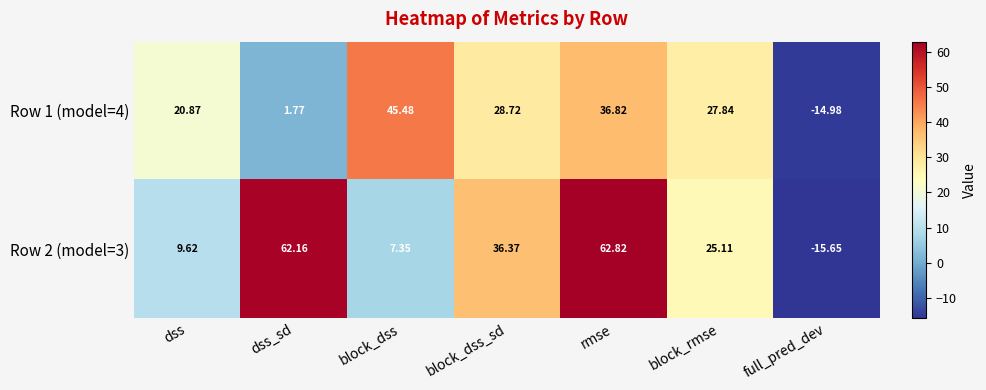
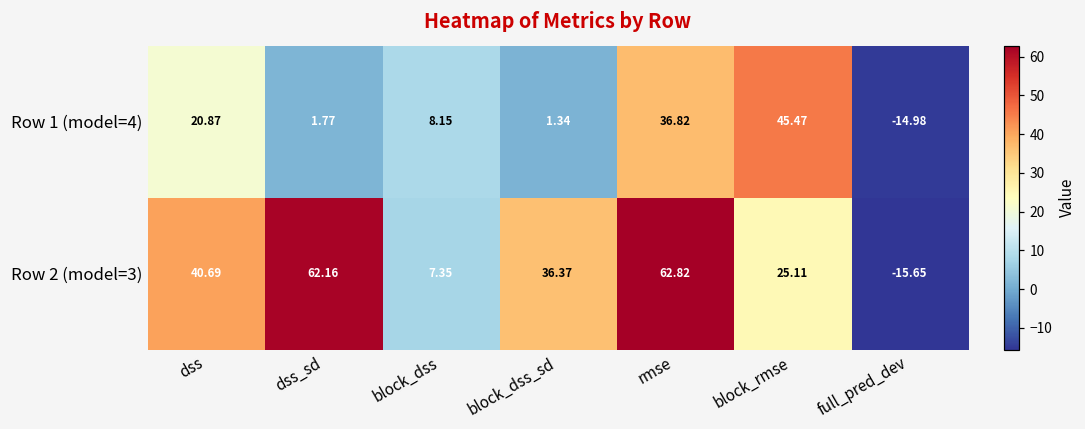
Row 1 (model=4), block_dss: 45.48 -> 8.15
Row 1 (model=4), block_dss_sd: 28.72 -> 1.34
Row 1 (model=4), block_rmse: 27.84 -> 45.47
Row 2 (model=3), dss: 9.62 -> 40.69
